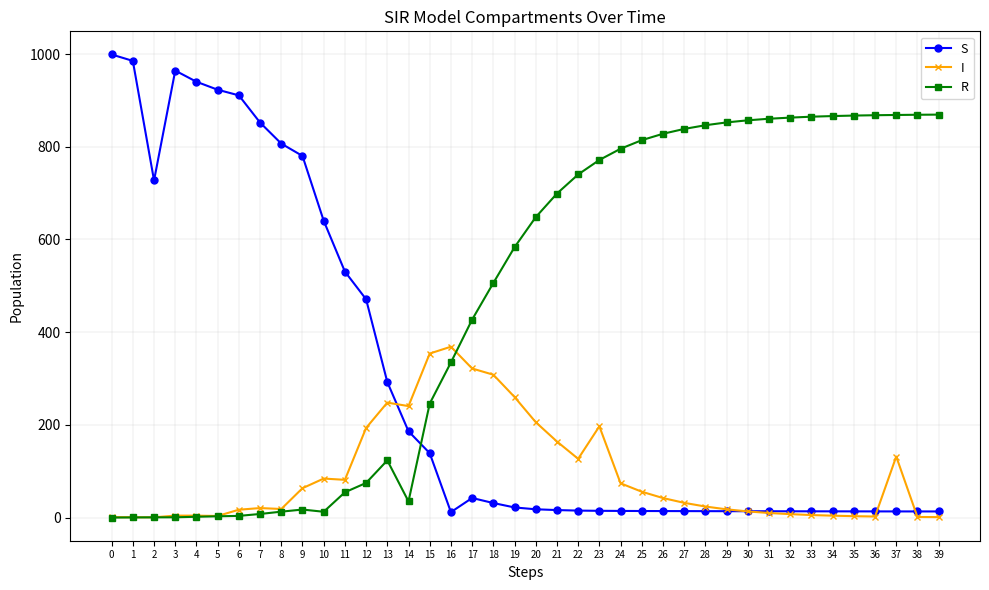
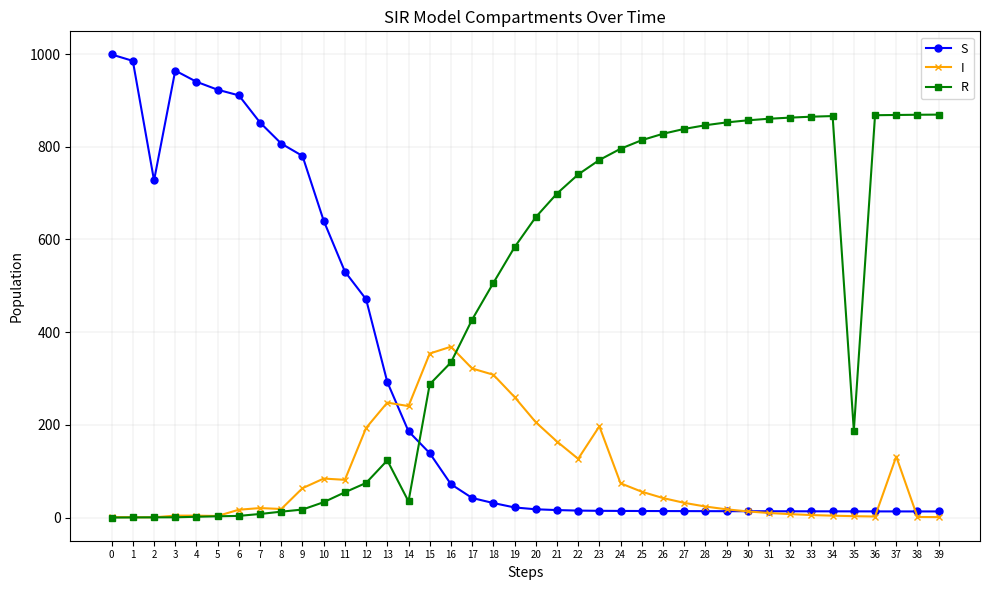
R, 10: 10 -> 30
R, 15: 250 -> 290
S, 16: 10 -> 70
R, 35: 870 -> 190
